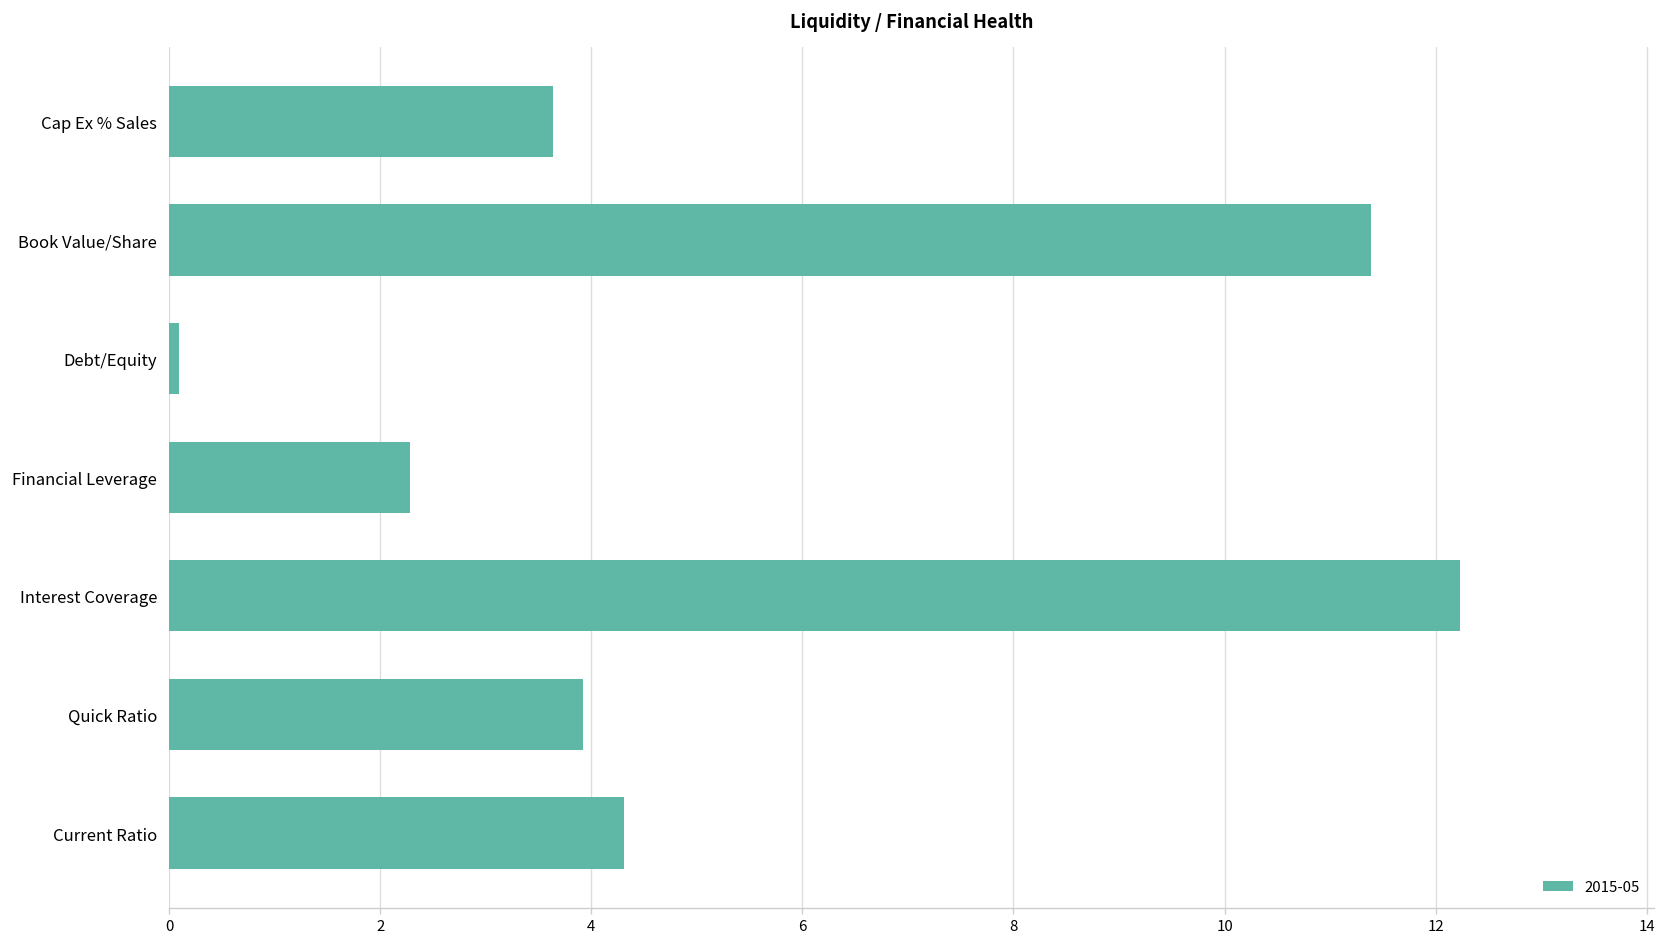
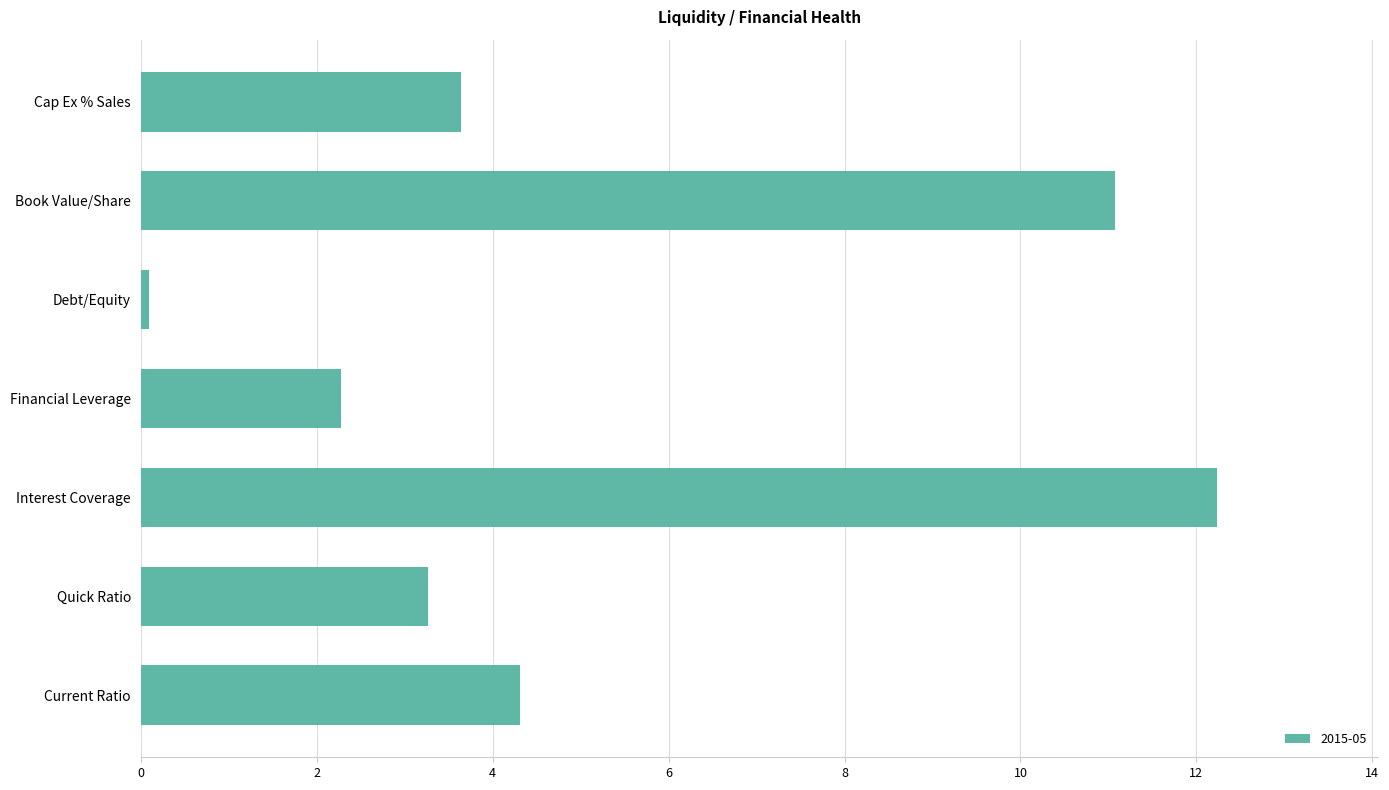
Book Value/Share: 11.4 -> 11.1
Quick Ratio: 3.9 -> 3.3
